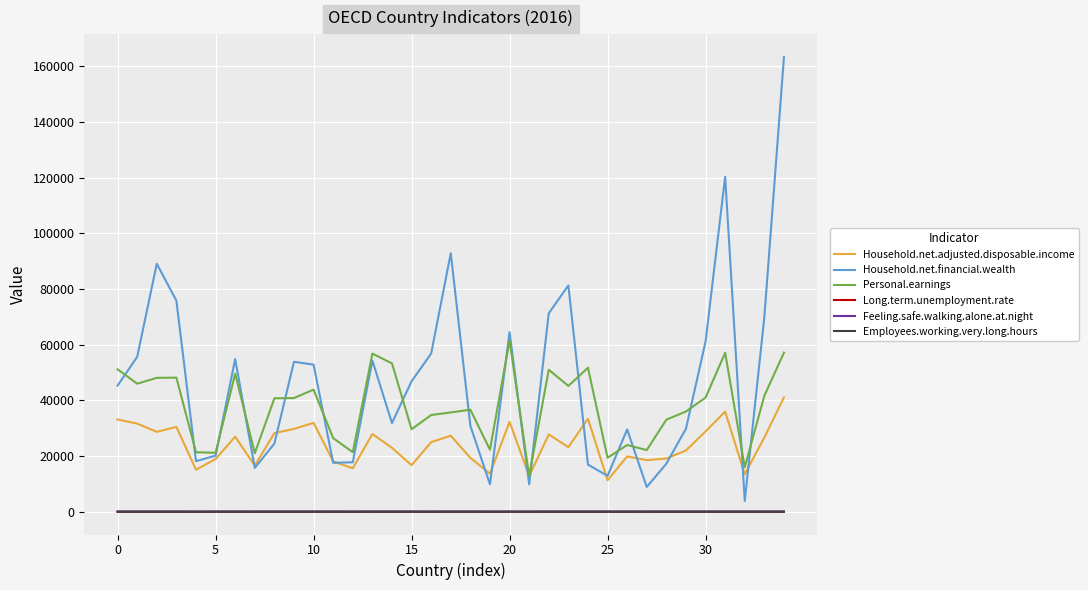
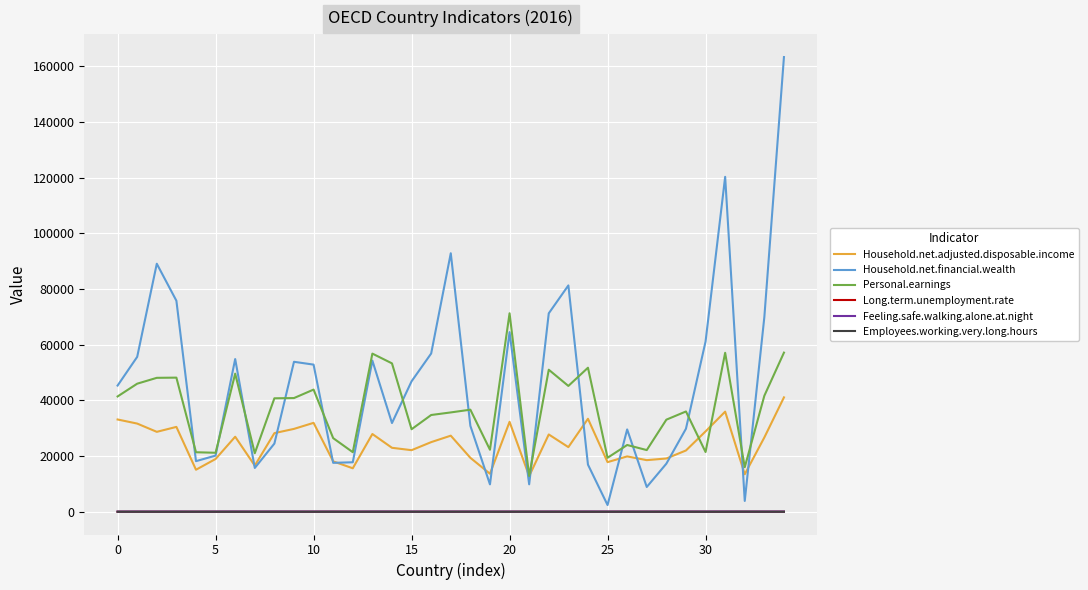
Personal.earnings, 0: 51000 -> 41000
Household.net.adjusted.disposable.income, 15: 17000 -> 22000
Personal.earnings, 20: 62000 -> 71000
Household.net.adjusted.disposable.income, 25: 11000 -> 18000
Household.net.financial.wealth, 25: 13000 -> 2000
Personal.earnings, 30: 41000 -> 21000
